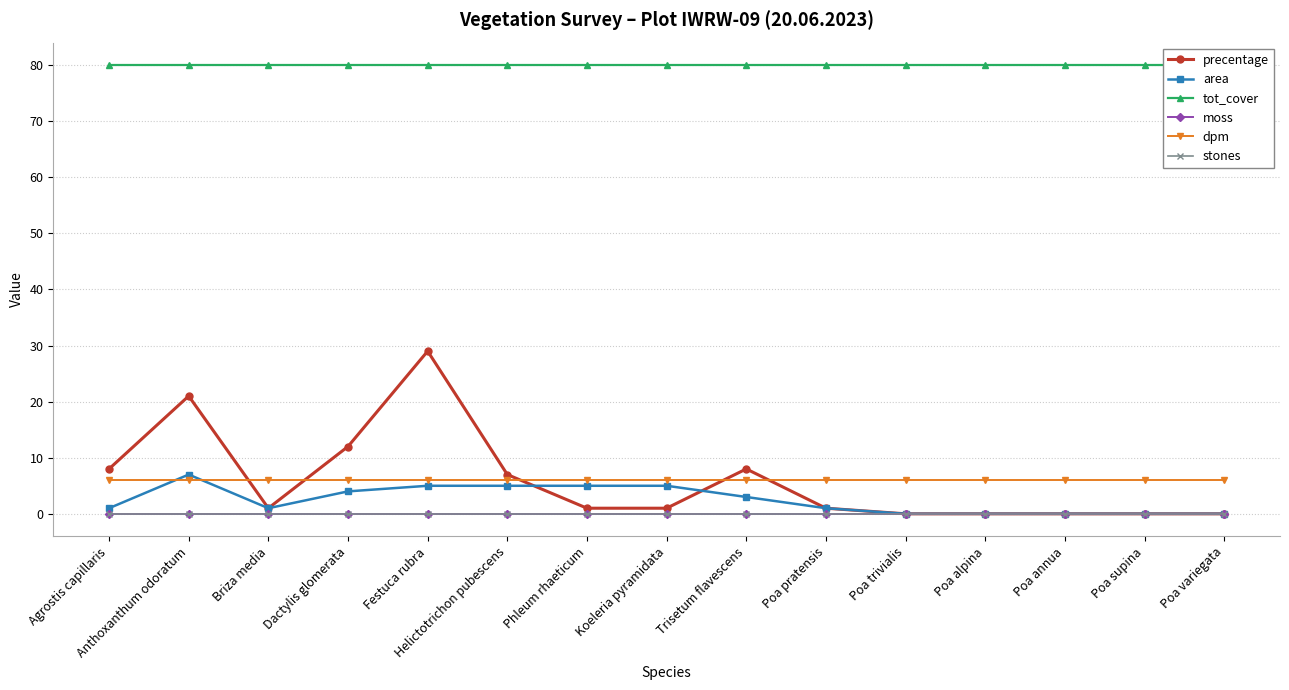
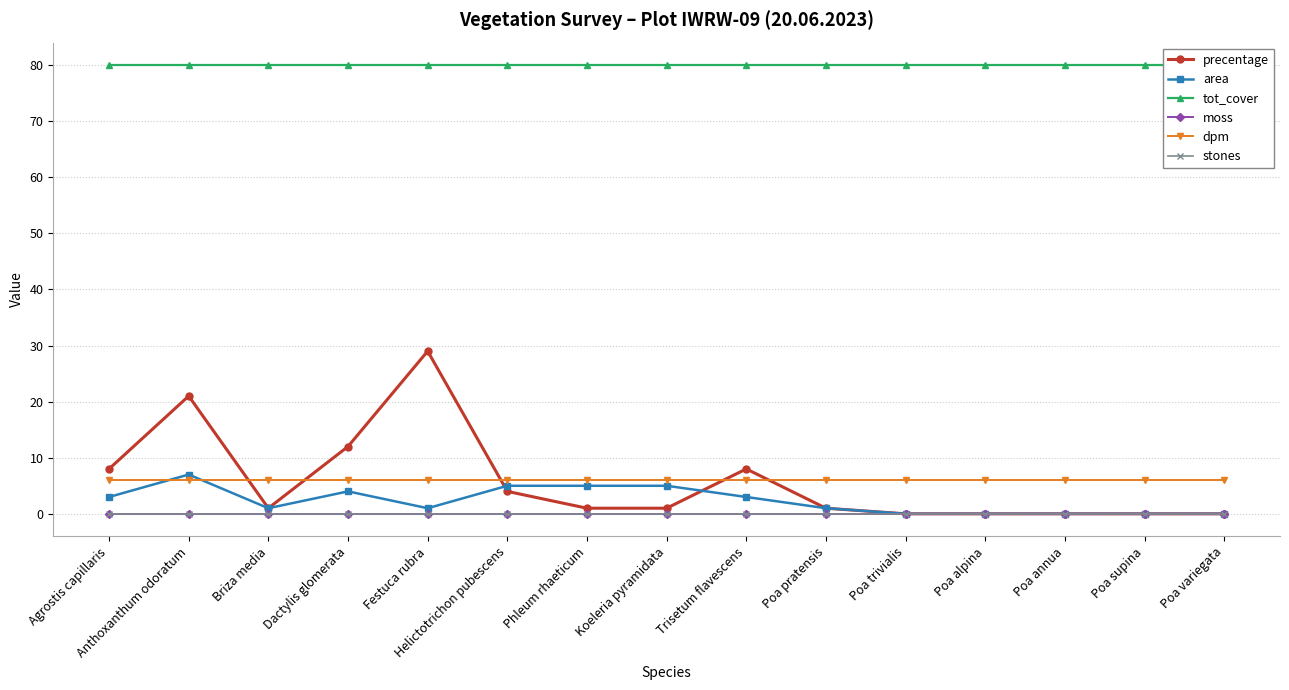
area, Agrostis capillaris: 1 -> 3
area, Festuca rubra: 5 -> 1
precentage, Helictotrichon pubescens: 7 -> 4
